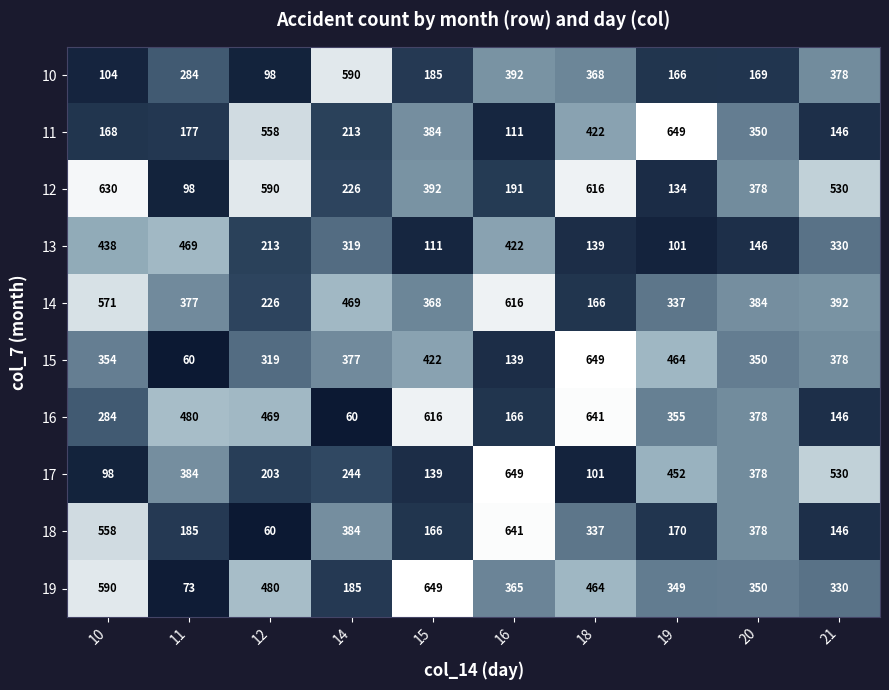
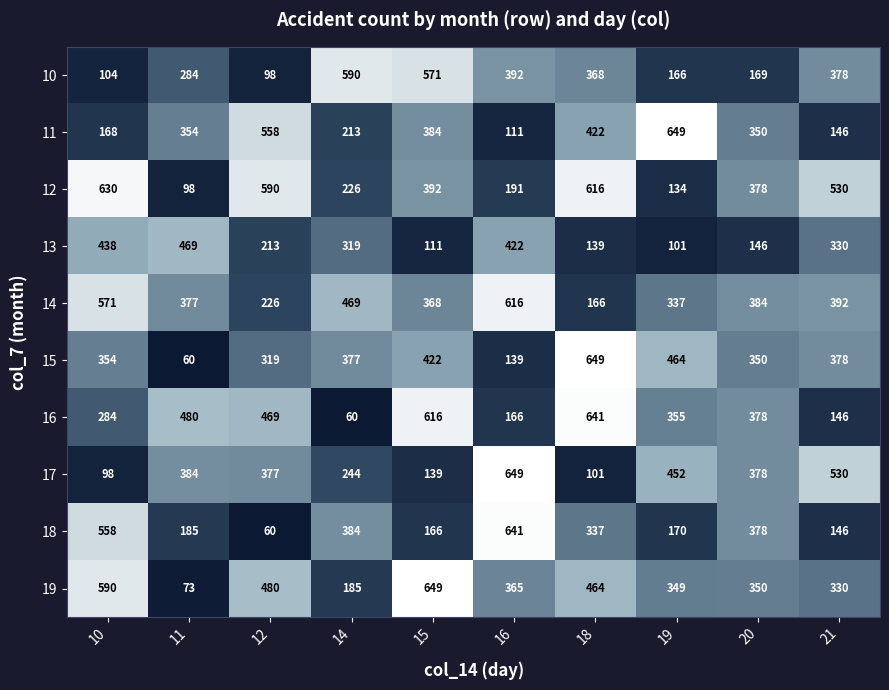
10, 15: 185 -> 571
11, 11: 177 -> 354
17, 12: 203 -> 377
